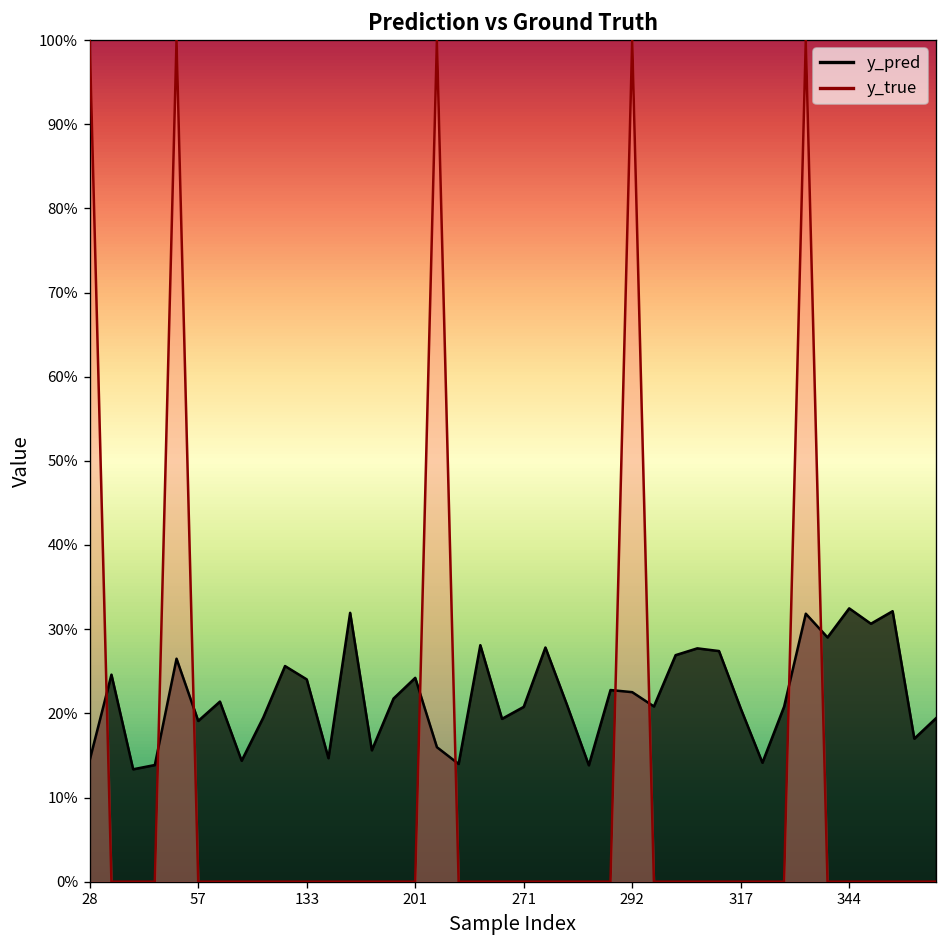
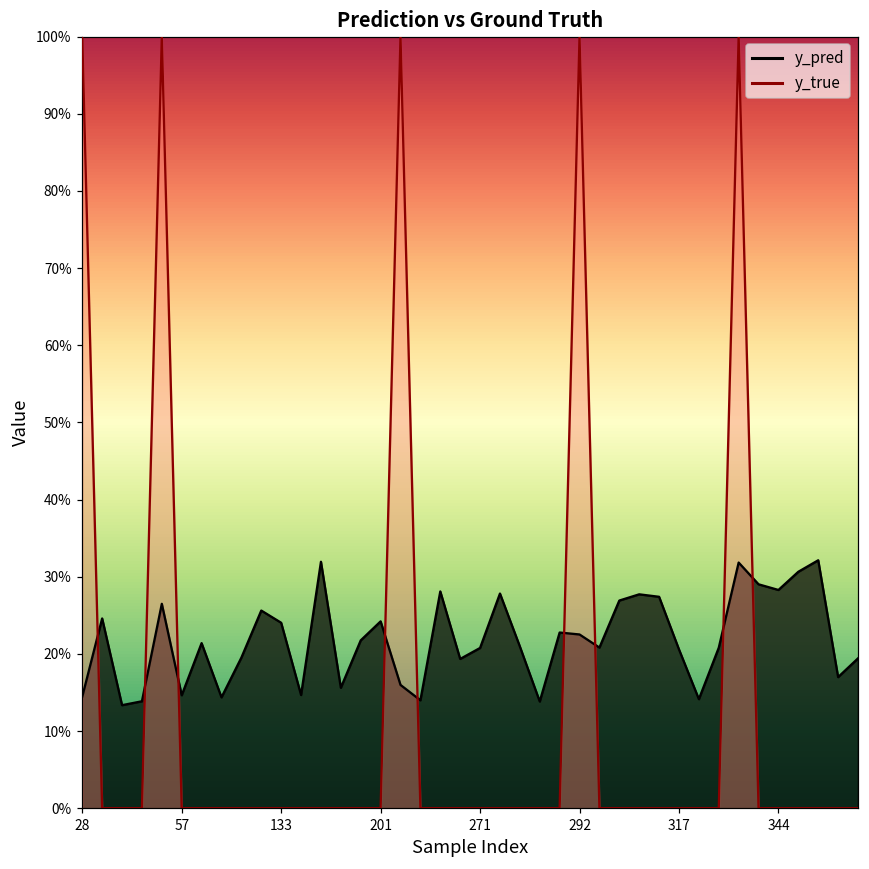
y_pred, 57: 19% -> 15%
y_pred, 344: 32% -> 28%
